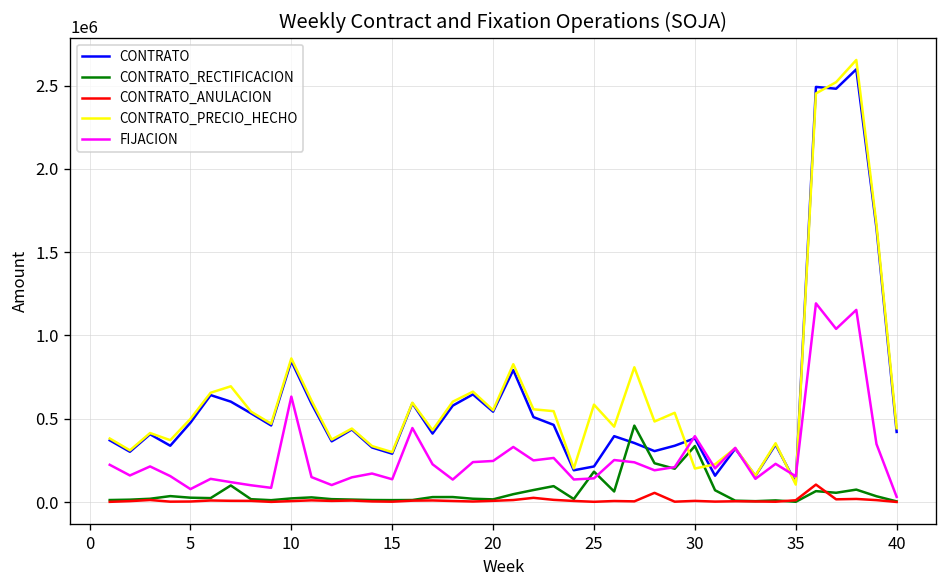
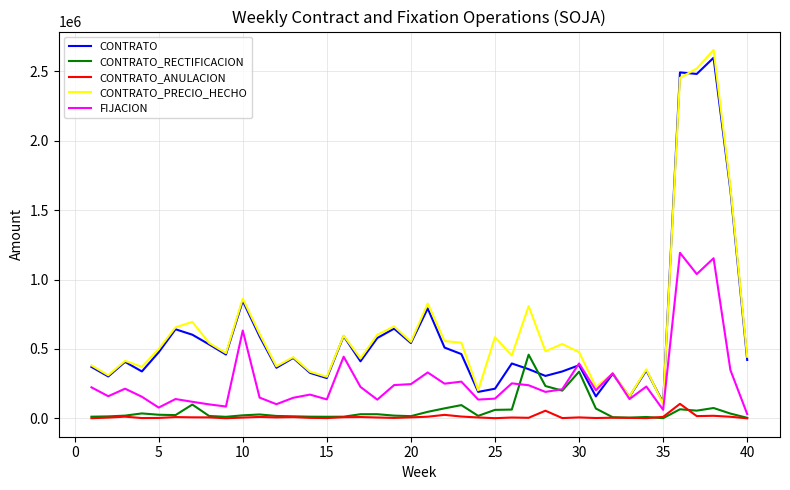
CONTRATO_RECTIFICACION, 25: 180000 -> 60000
CONTRATO_PRECIO_HECHO, 30: 200000 -> 480000
FIJACION, 35: 150000 -> 60000
